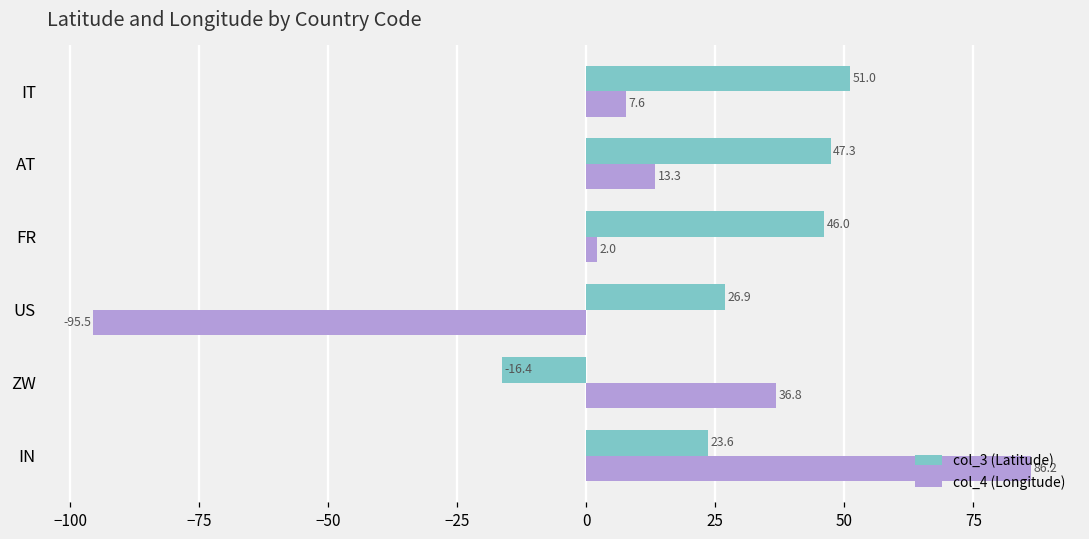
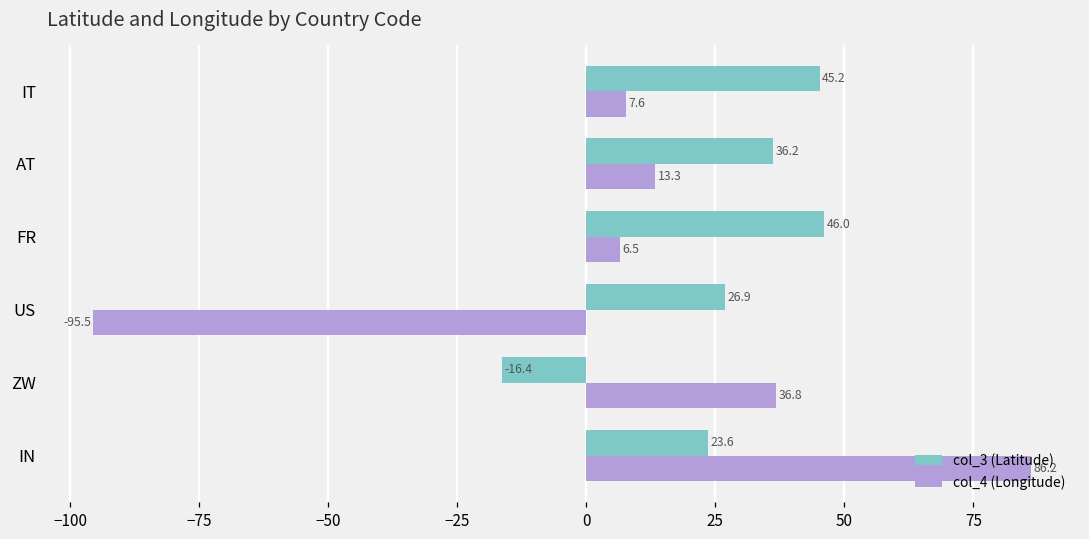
col_3 (Latitude), IT: 51.0 -> 45.2
col_3 (Latitude), AT: 47.3 -> 36.2
col_4 (Longitude), FR: 2.0 -> 6.5
